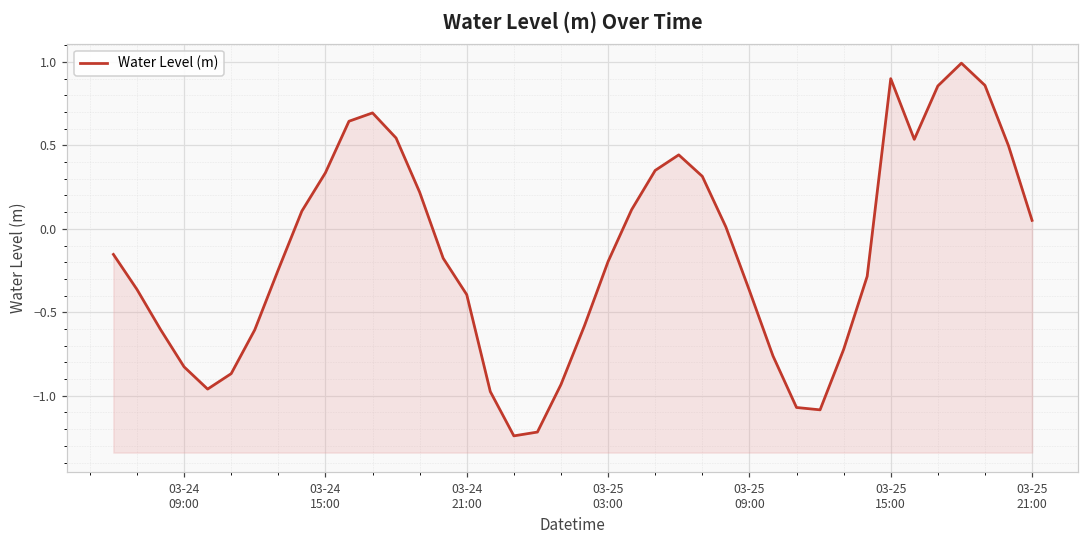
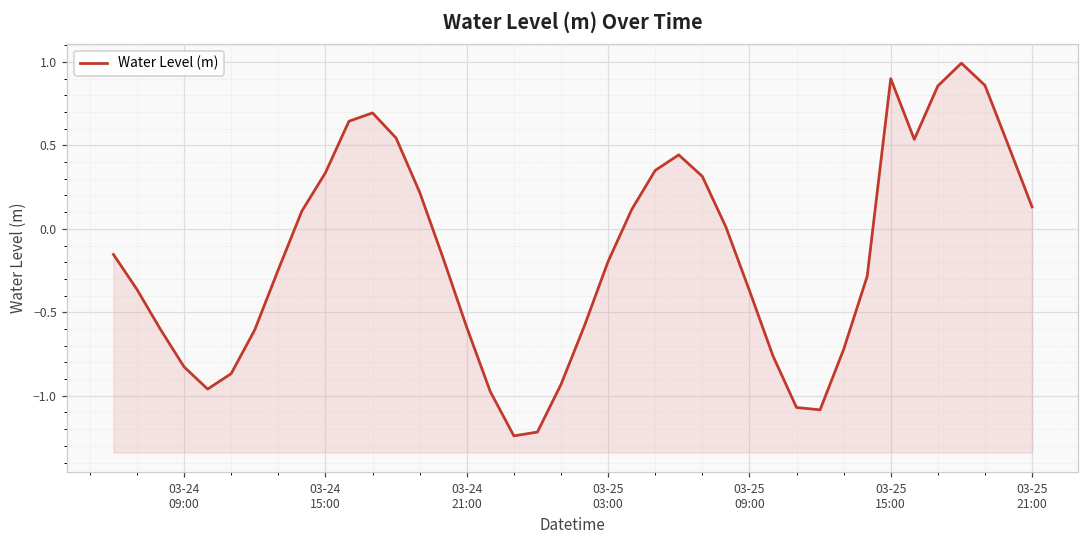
03-24 21:00: -0.39 -> -0.59
03-25 21:00: 0.05 -> 0.13
